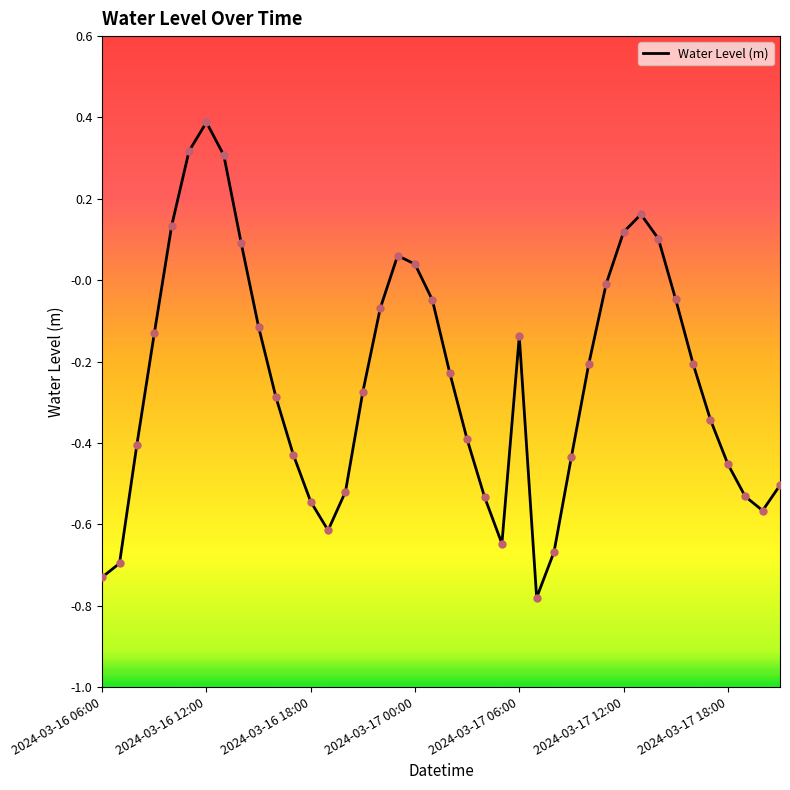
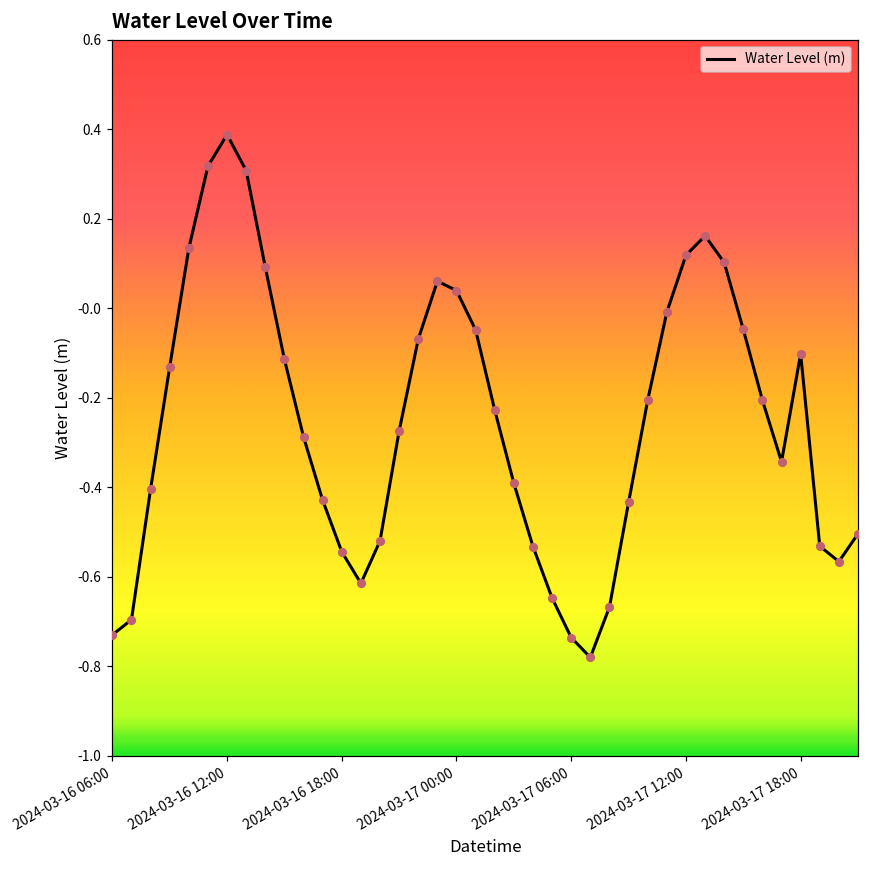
2024-03-17 06:00: -0.14 -> -0.74
2024-03-17 18:00: -0.45 -> -0.10
